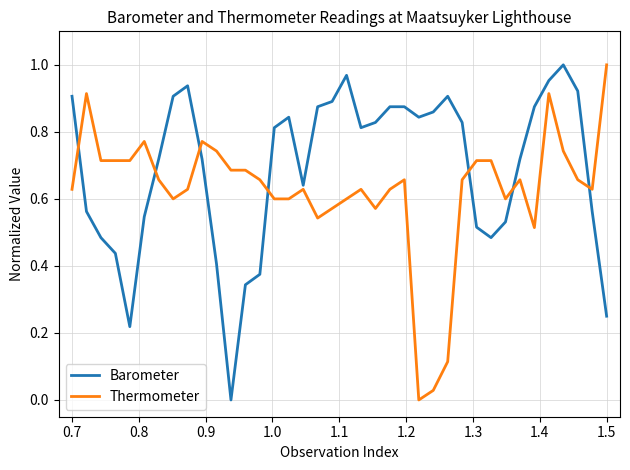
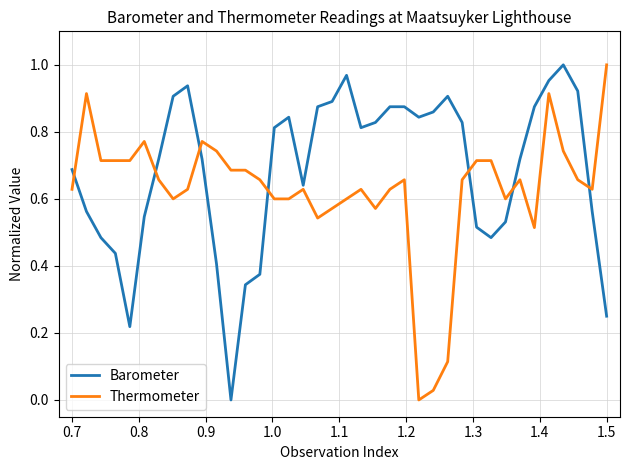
Barometer, 0.7: 0.91 -> 0.69
